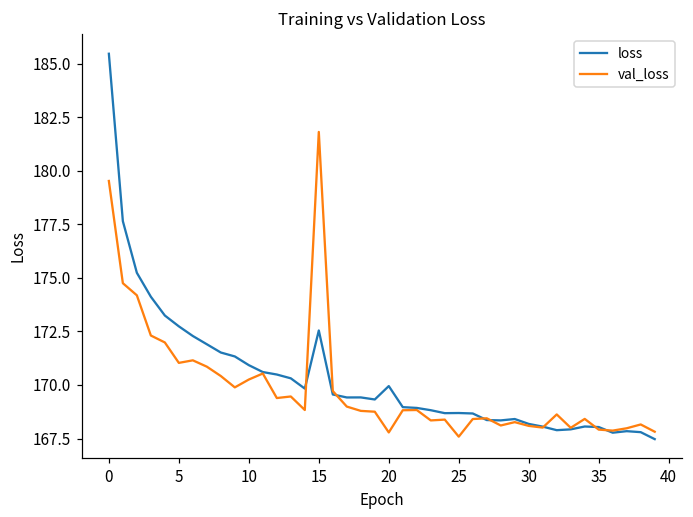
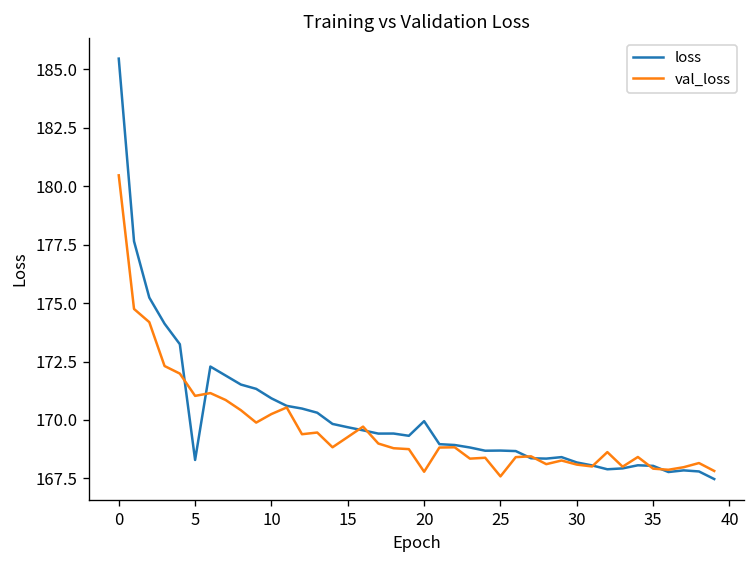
val_loss, 0: 179.5 -> 180.5
loss, 5: 172.7 -> 168.3
loss, 15: 172.5 -> 169.7
val_loss, 15: 181.8 -> 169.3
